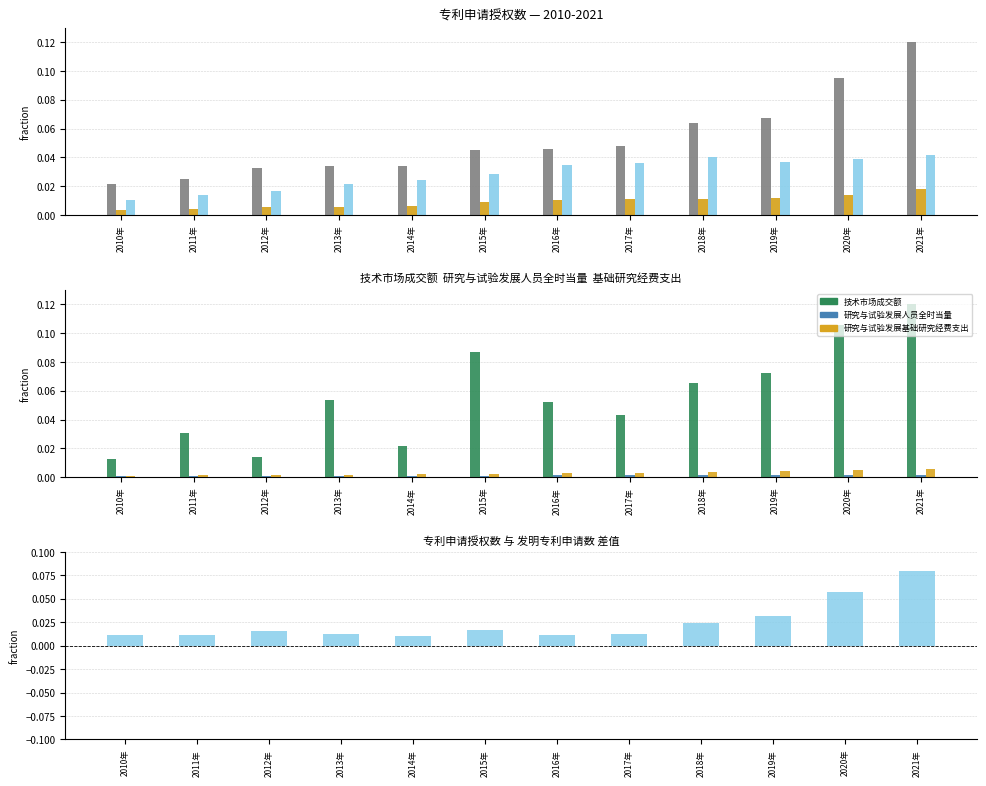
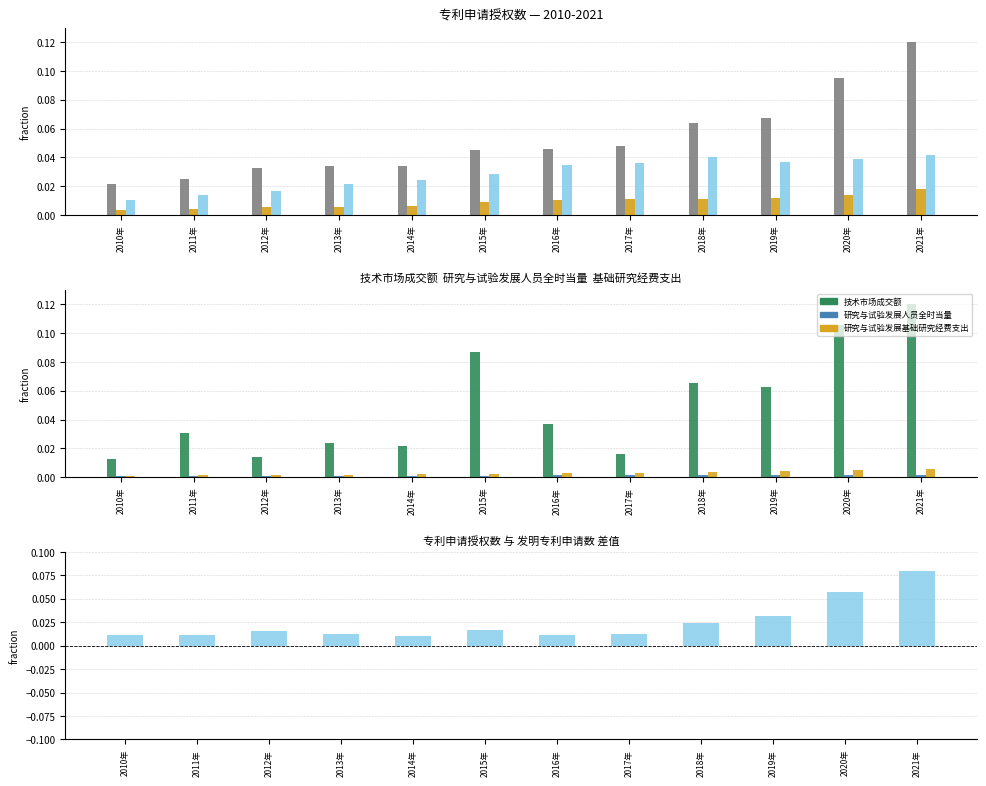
技术市场成交额 研究与试验发展人员全时当量 基础研究经费支出, 技术市场成交额, 2013年: 0.054 -> 0.024
技术市场成交额 研究与试验发展人员全时当量 基础研究经费支出, 技术市场成交额, 2016年: 0.052 -> 0.037
技术市场成交额 研究与试验发展人员全时当量 基础研究经费支出, 技术市场成交额, 2017年: 0.043 -> 0.016
技术市场成交额 研究与试验发展人员全时当量 基础研究经费支出, 技术市场成交额, 2019年: 0.072 -> 0.063
